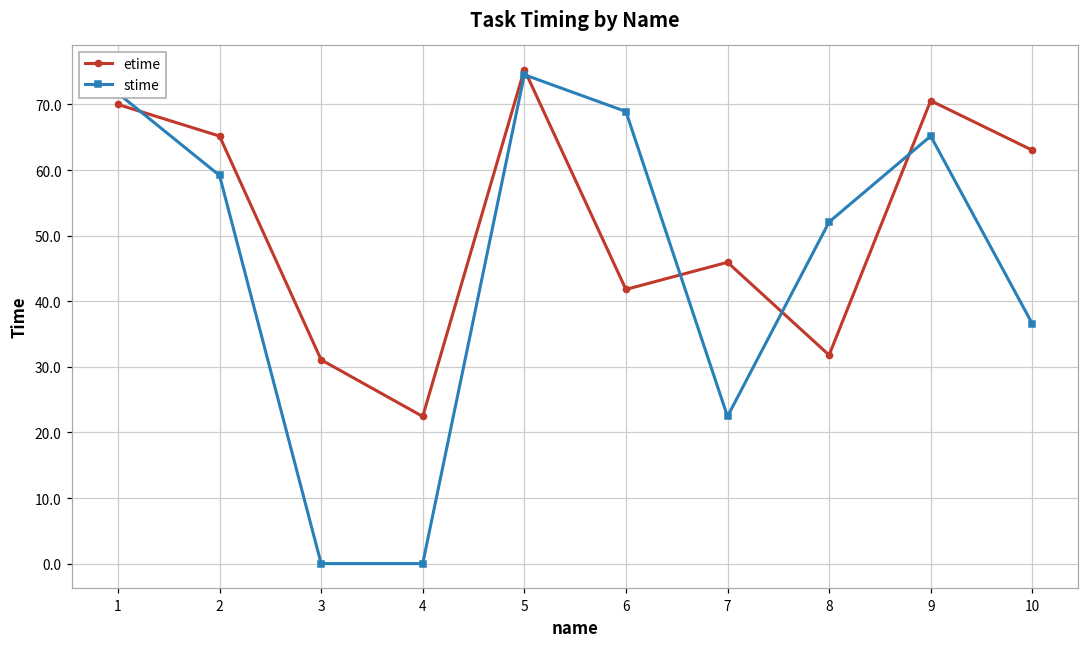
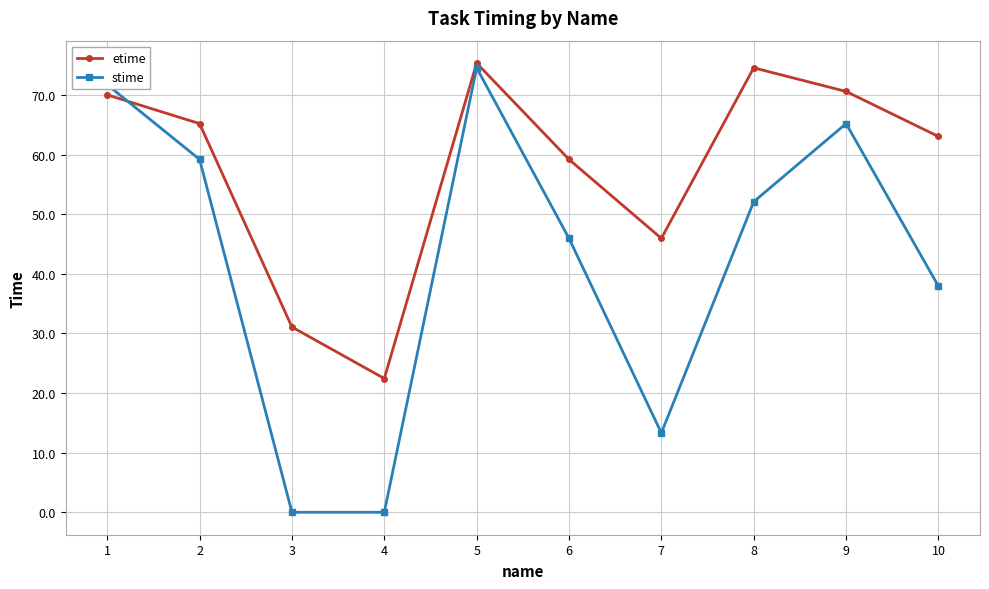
etime, 6: 42 -> 59
stime, 6: 69 -> 46
stime, 7: 22 -> 13
etime, 8: 32 -> 75
stime, 10: 37 -> 38
